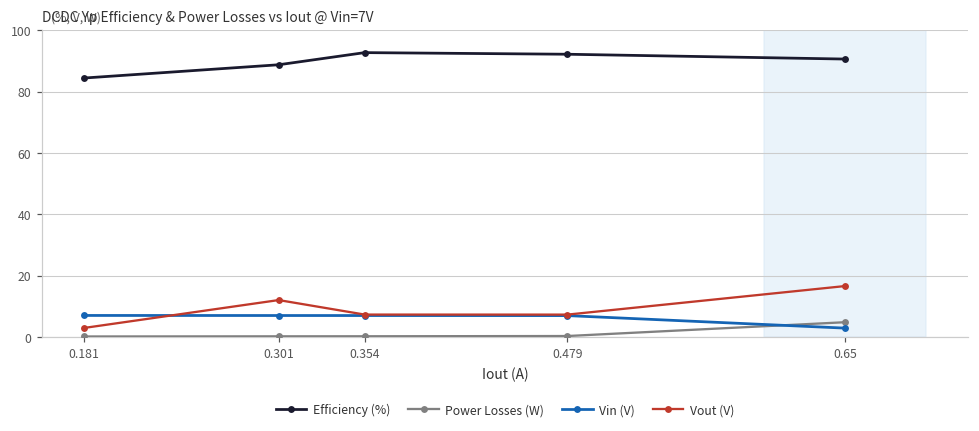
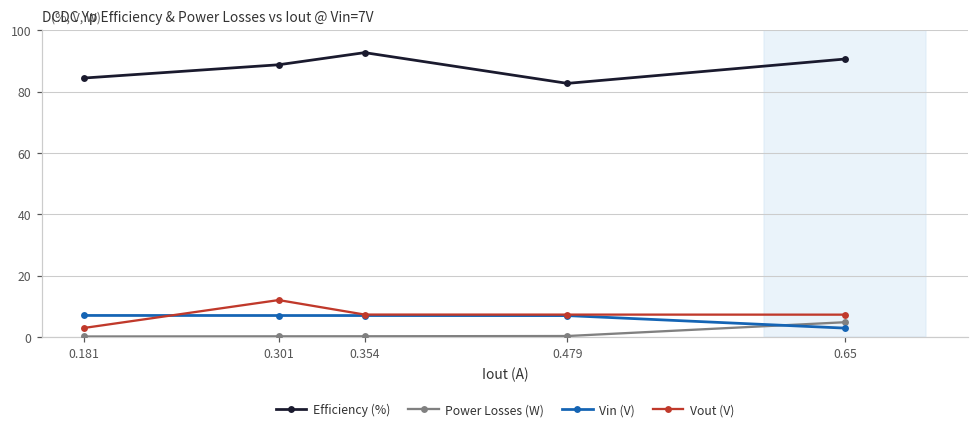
Efficiency (%), 0.479: 92 -> 83
Vout (V), 0.65: 17 -> 7
